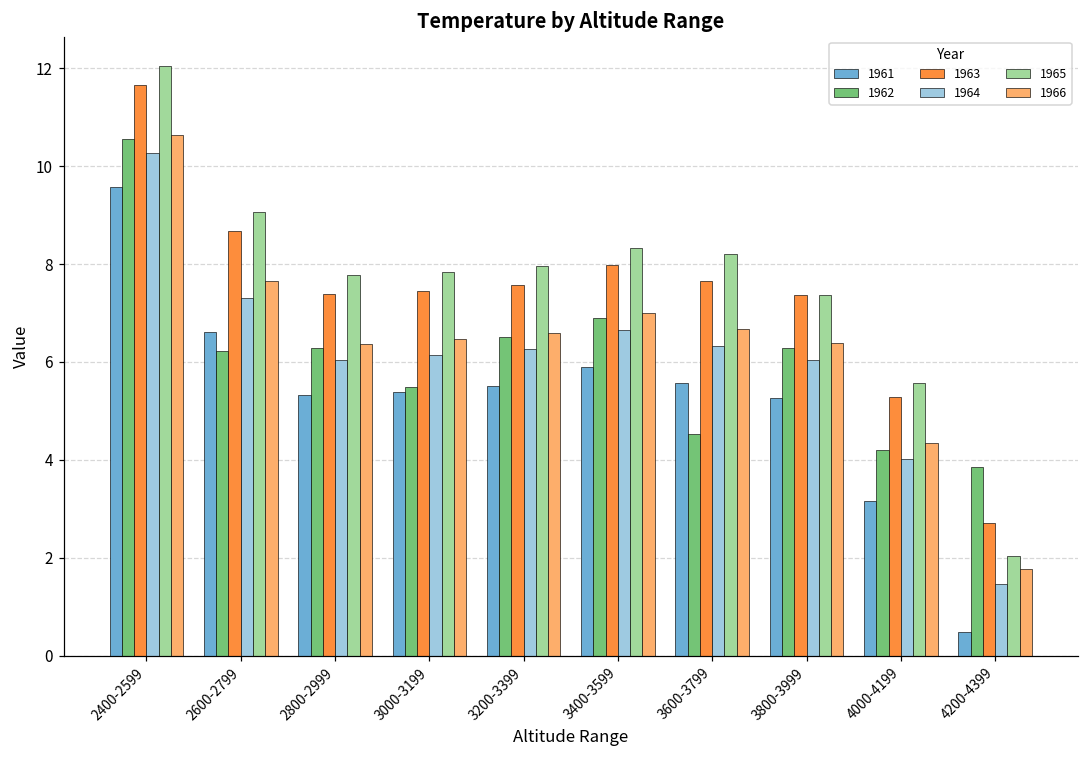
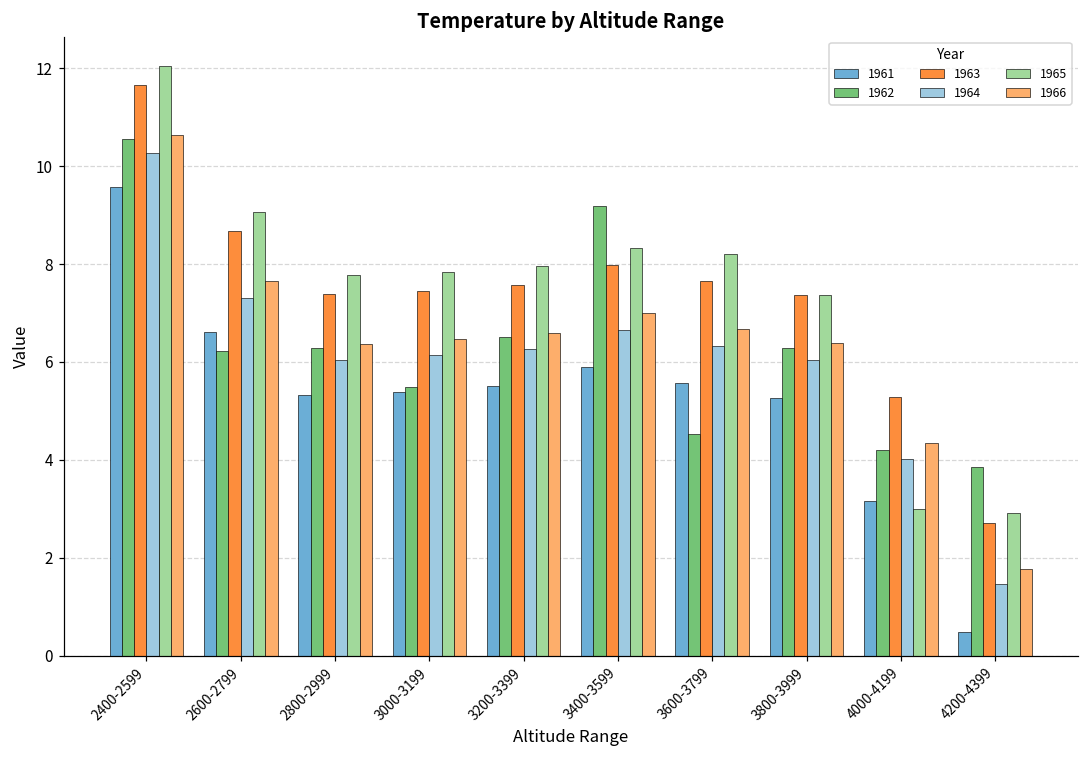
1962, 3400-3599: 6.9 -> 9.2
1965, 4000-4199: 5.6 -> 3.0
1965, 4200-4399: 2.0 -> 2.9
